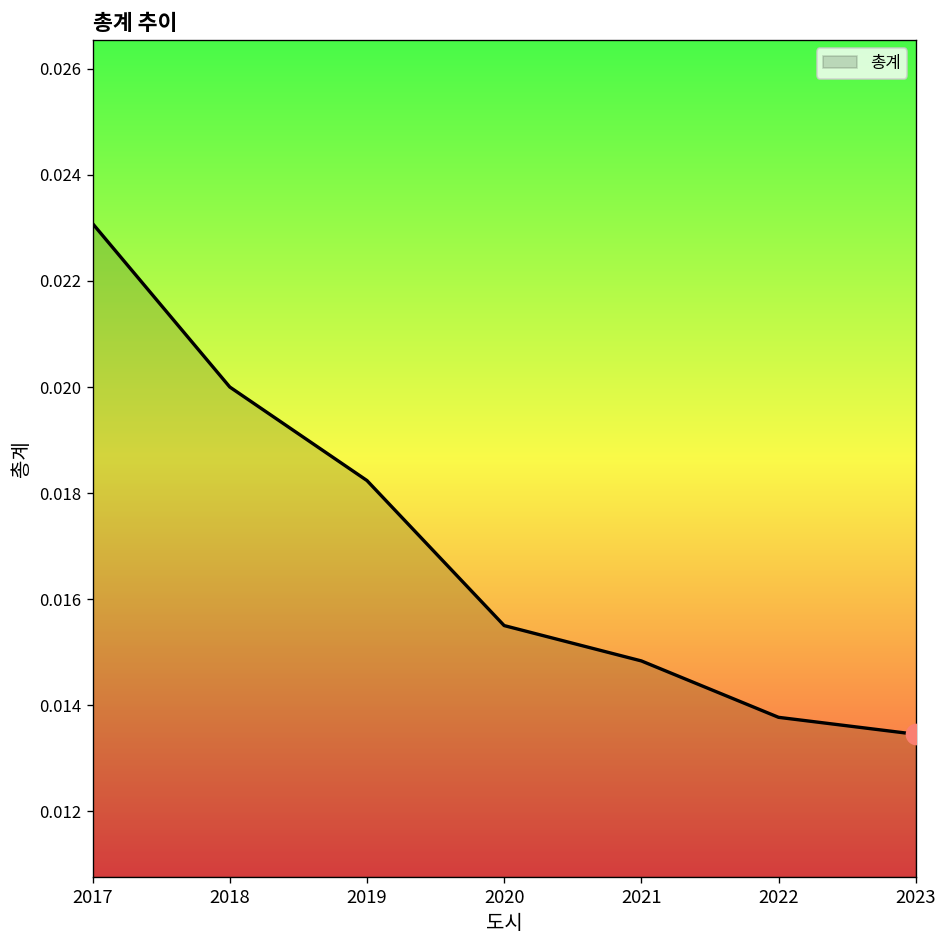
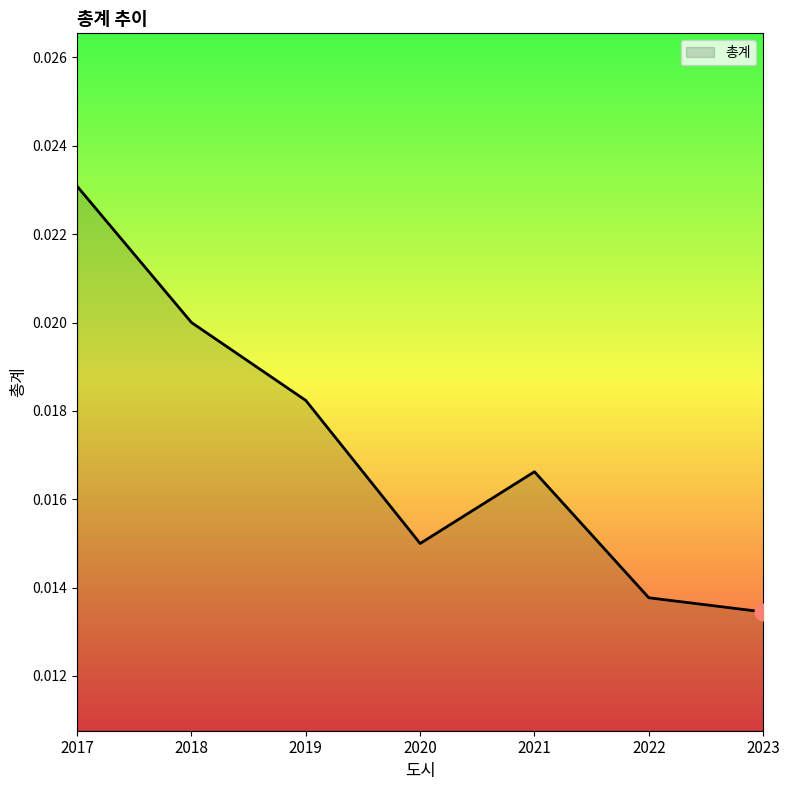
총계, 2020: 0.0155 -> 0.0150
총계, 2021: 0.0148 -> 0.0166
